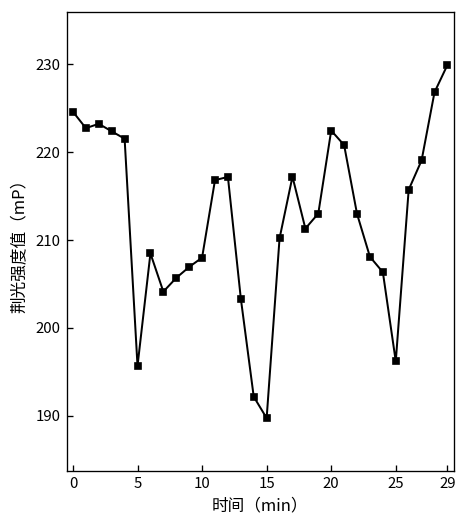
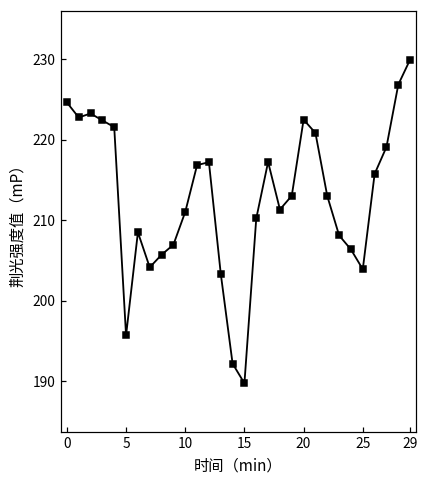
10: 208 -> 211
25: 196 -> 204
